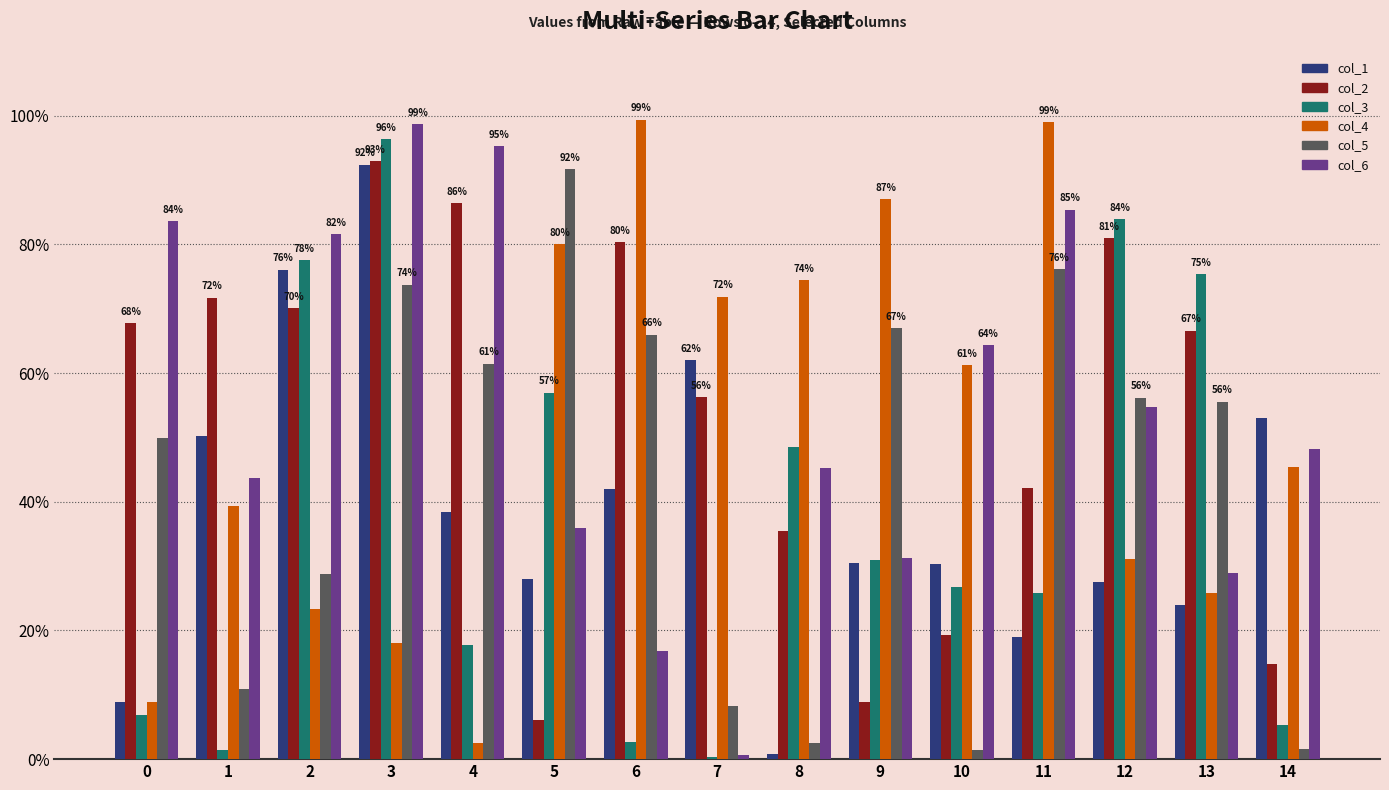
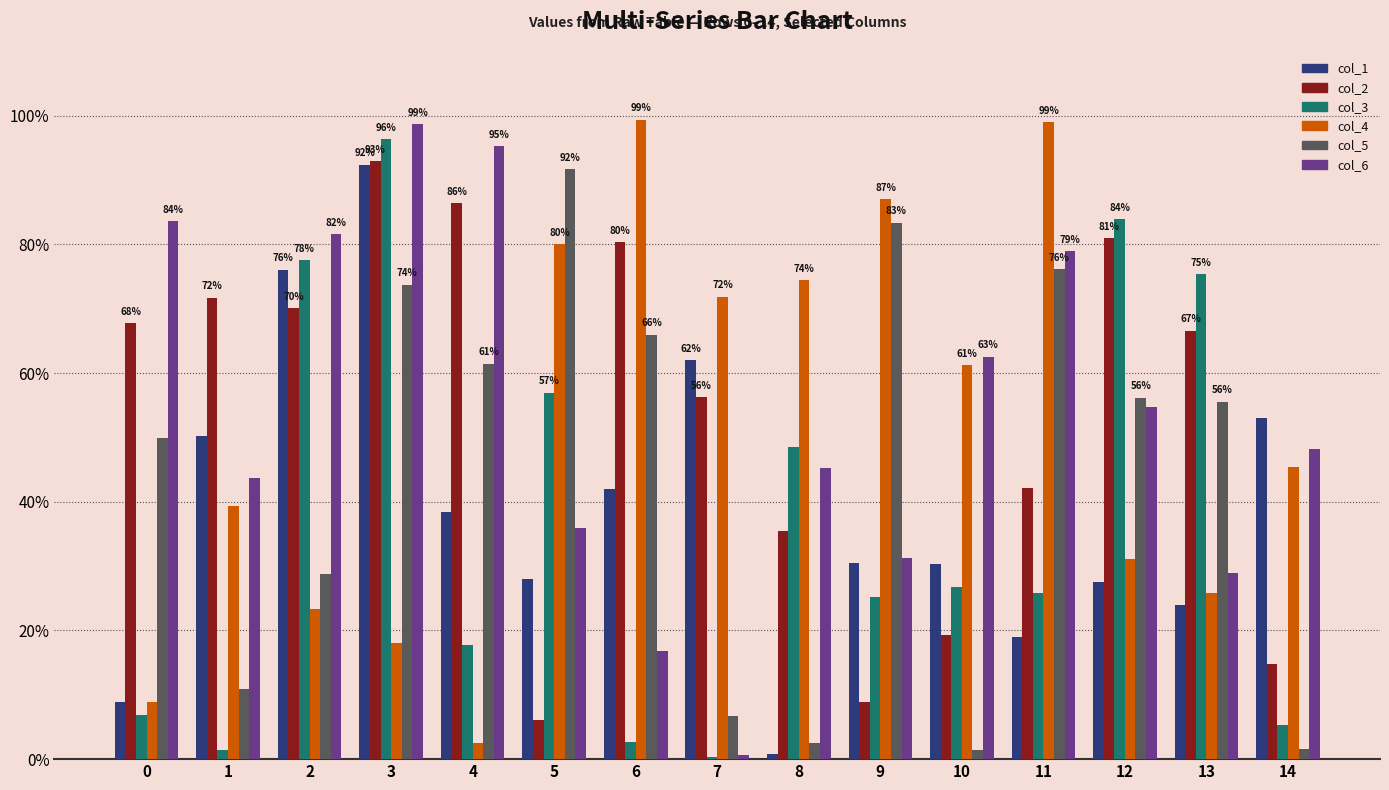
col_5, 7: 8% -> 7%
col_3, 9: 31% -> 25%
col_5, 9: 67% -> 83%
col_6, 10: 64% -> 63%
col_6, 11: 85% -> 79%
